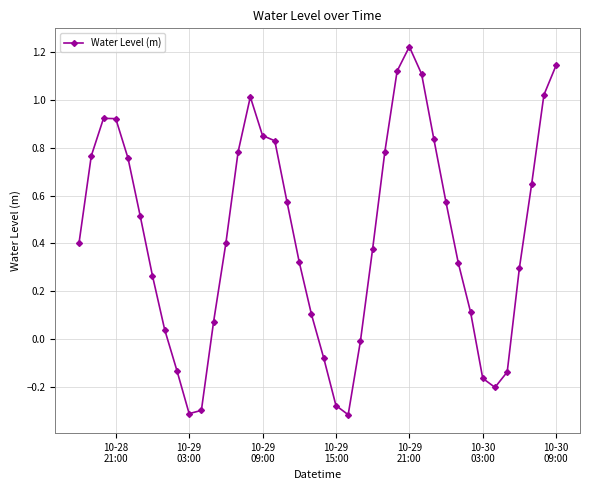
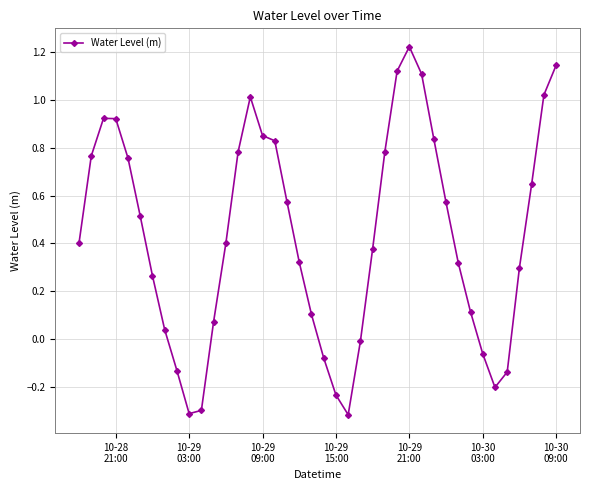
10-29 15:00: -0.28 -> -0.23
10-30 03:00: -0.16 -> -0.06
